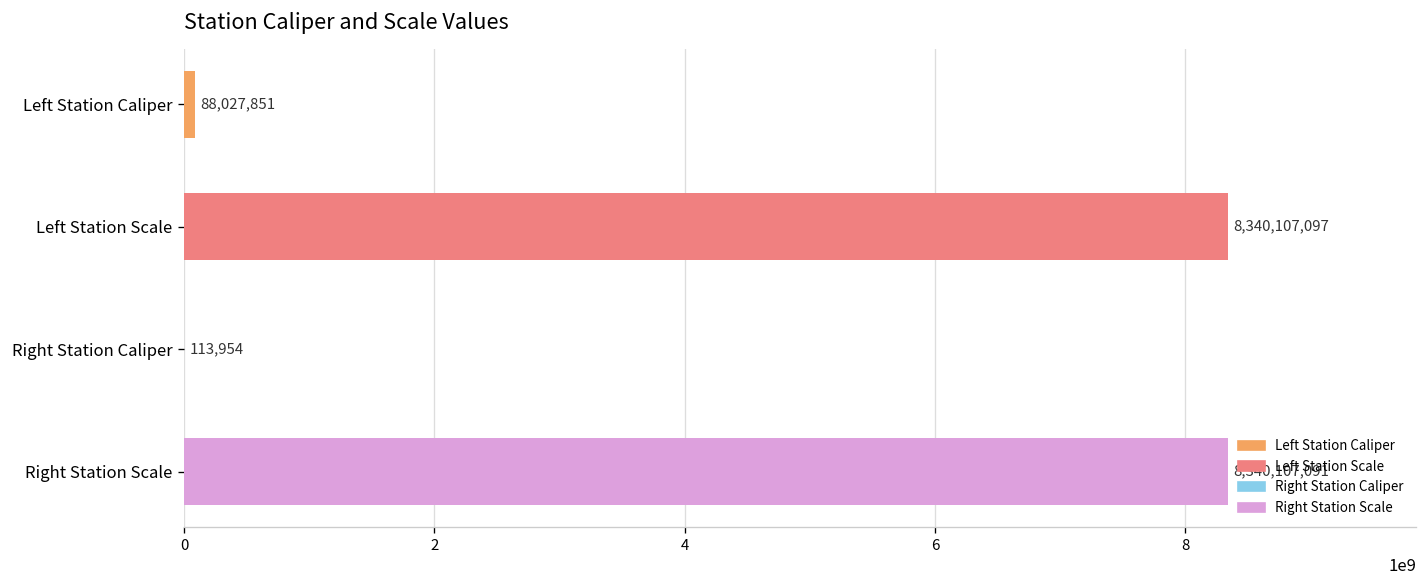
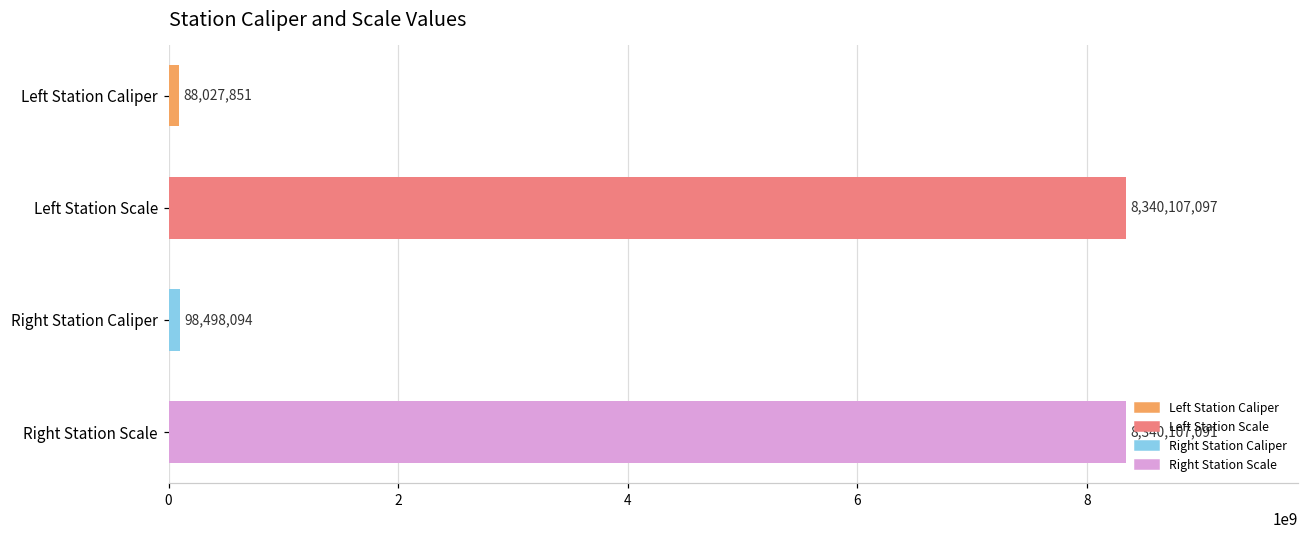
Right Station Caliper: 113,954 -> 98,498,094
